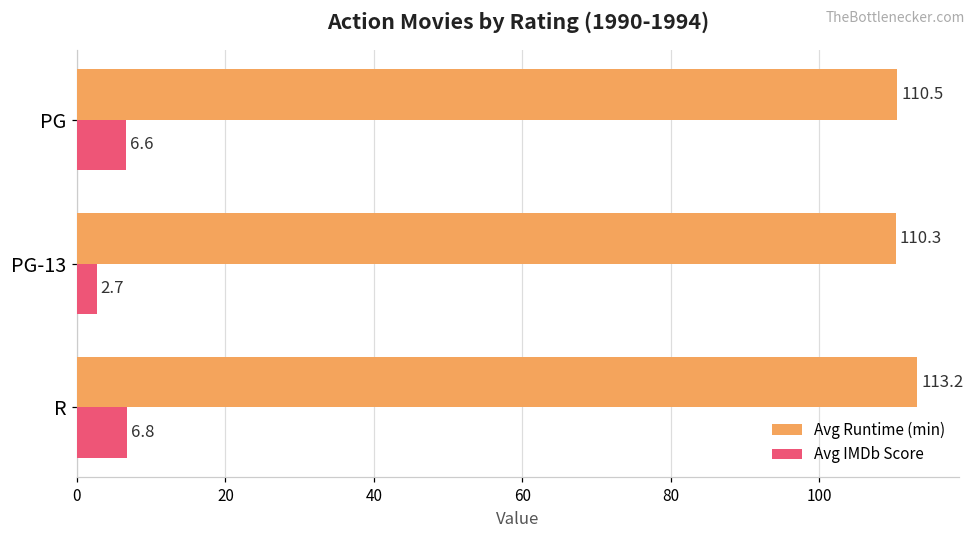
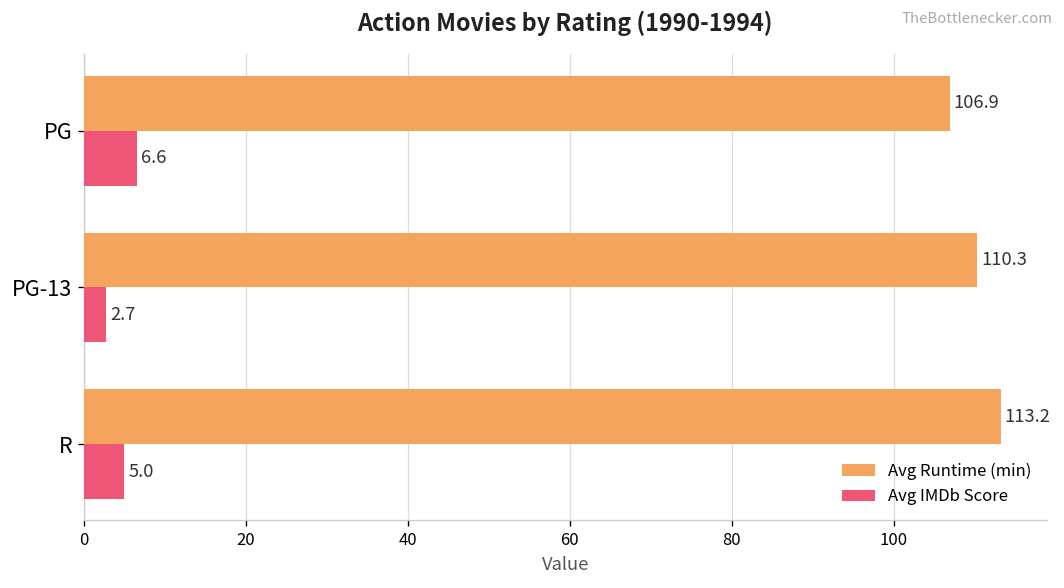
Avg Runtime (min), PG: 110.5 -> 106.9
Avg IMDb Score, R: 6.8 -> 5.0
